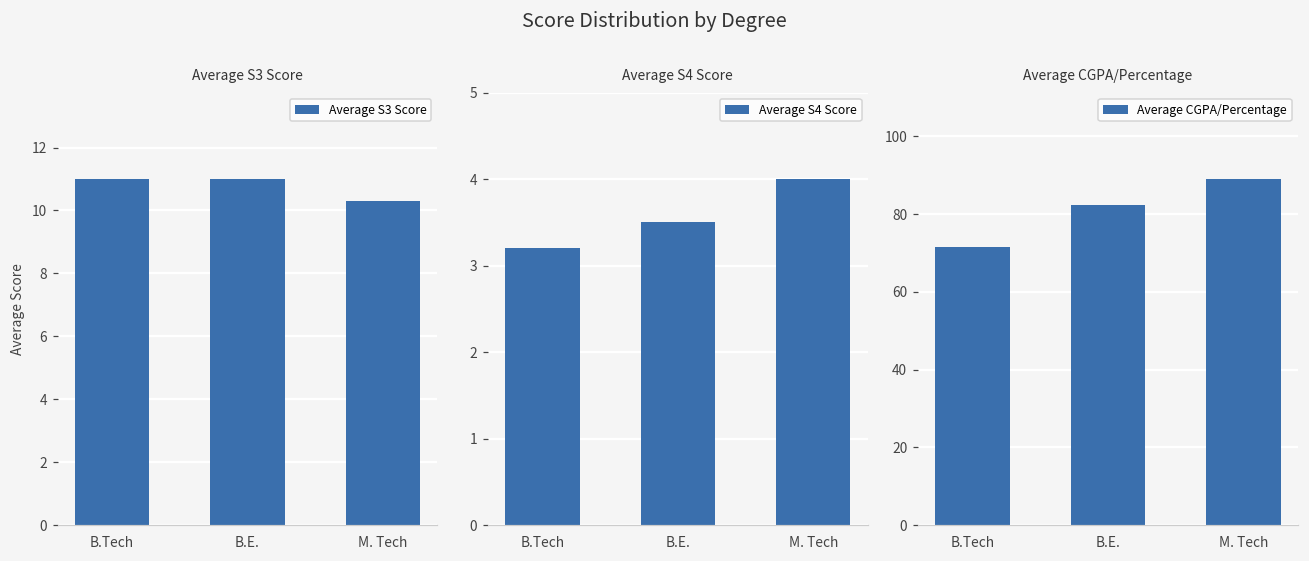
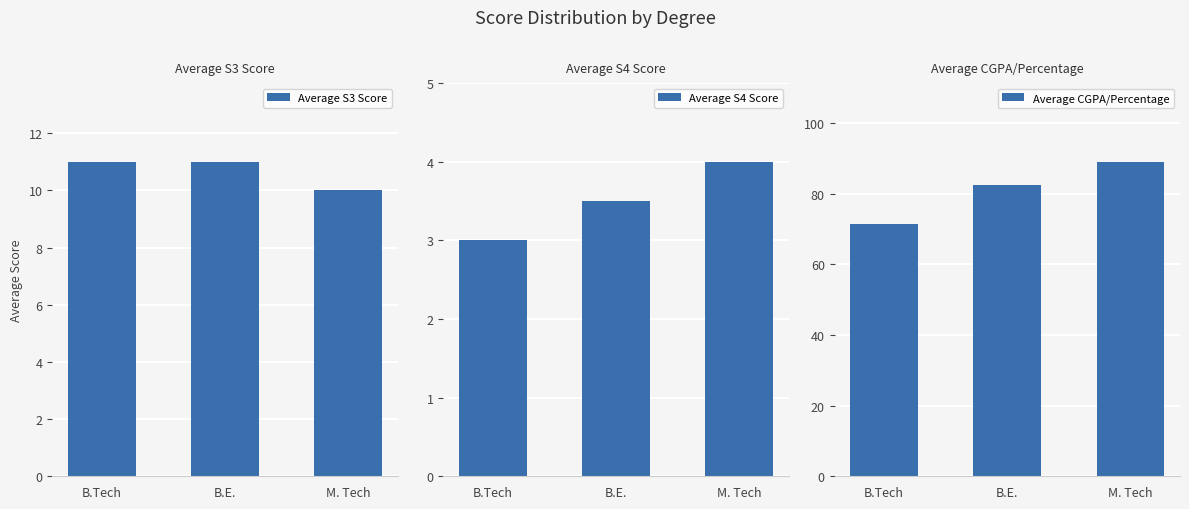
Average S3 Score, M. Tech: 10.3 -> 10.0
Average S4 Score, B.Tech: 3.2 -> 3.0
